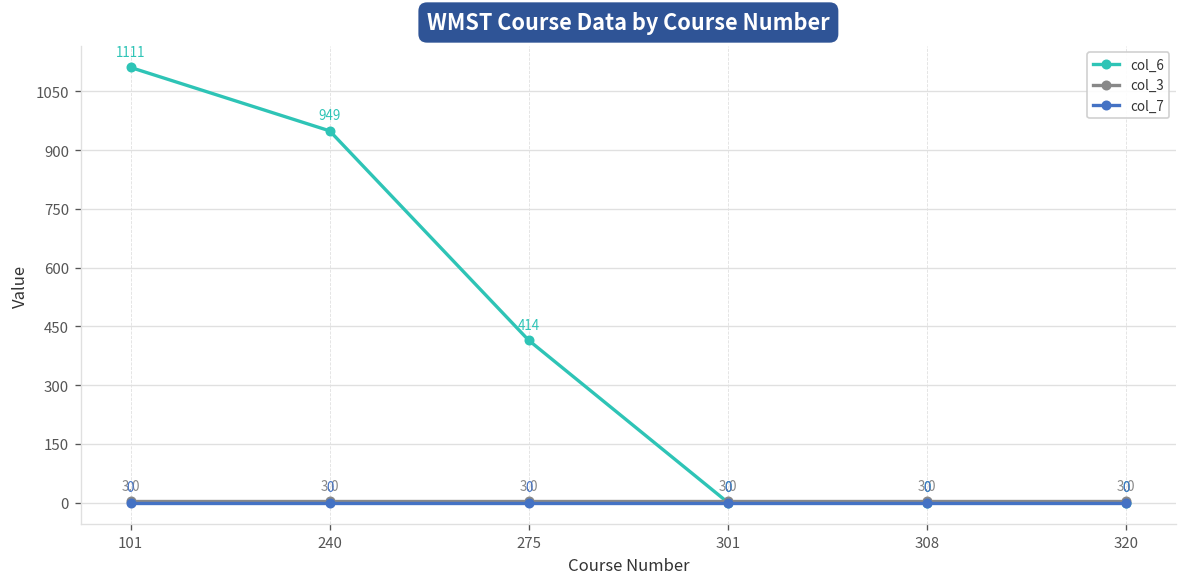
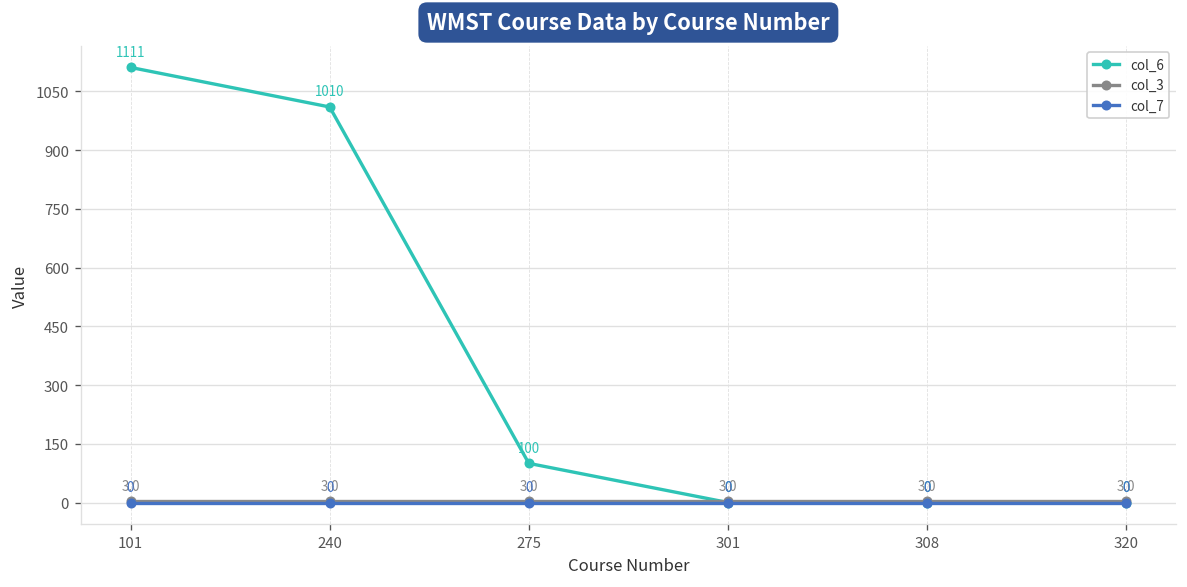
col_6, 240: 949 -> 1010
col_6, 275: 414 -> 100
